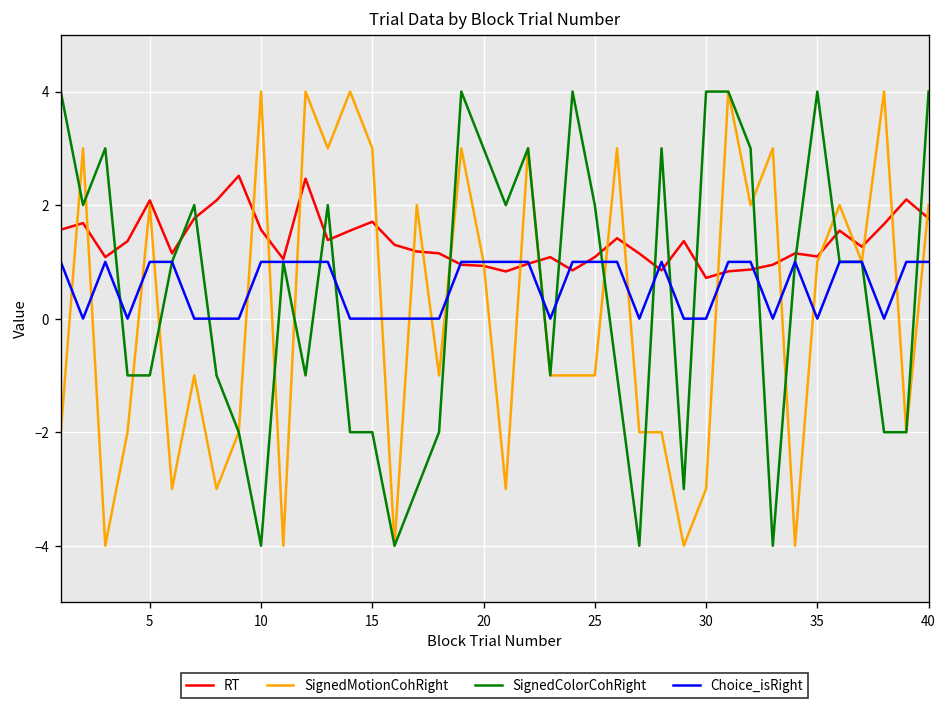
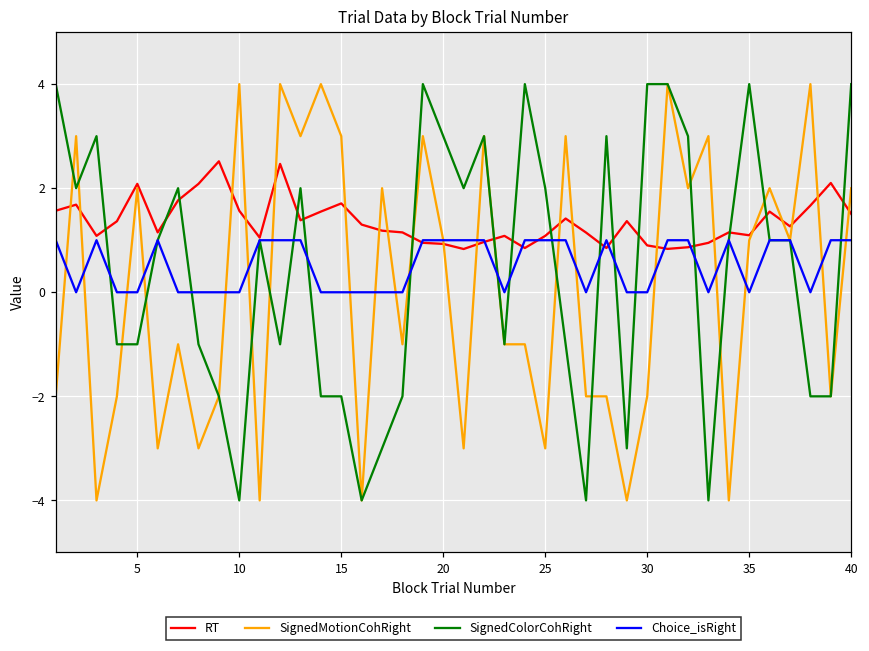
Choice_isRight, 5: 1 -> 0
Choice_isRight, 10: 1 -> 0
SignedMotionCohRight, 25: -1 -> -3
RT, 30: 0.7 -> 0.9
SignedMotionCohRight, 30: -3 -> -2
RT, 40: 1.8 -> 1.5
